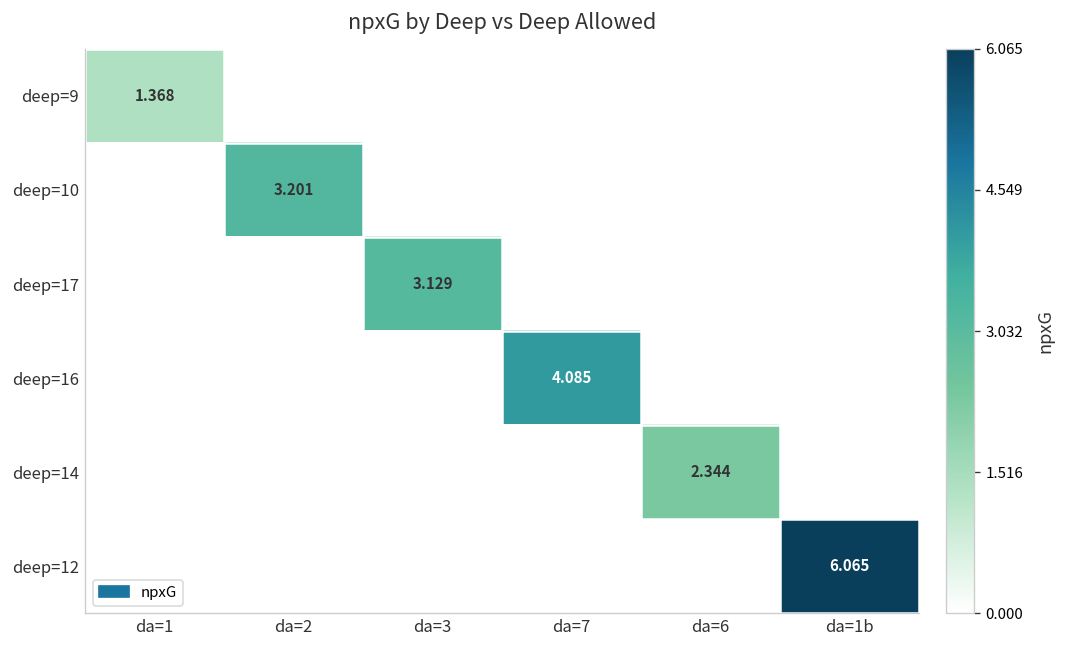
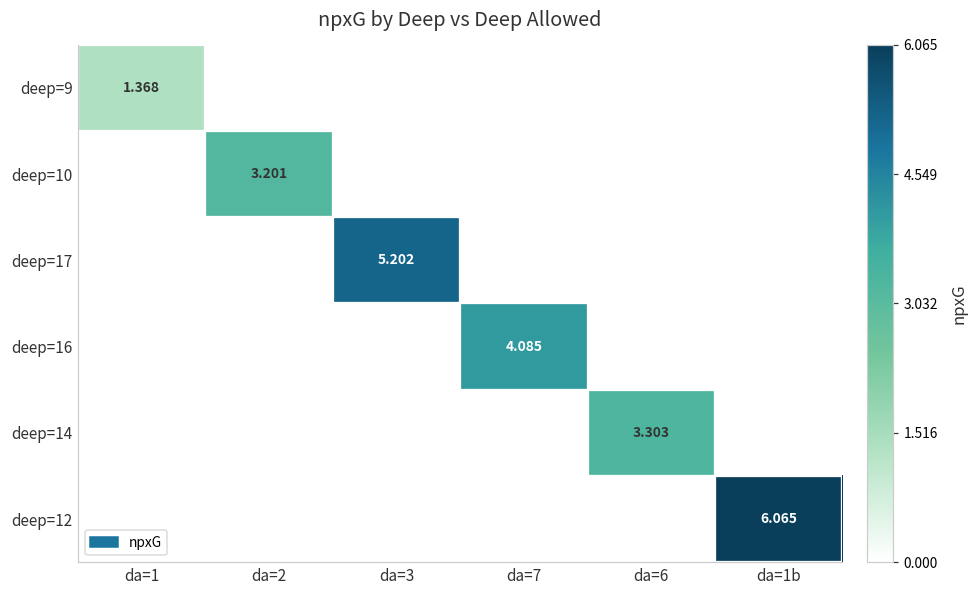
deep=17, da=3: 3.129 -> 5.202
deep=14, da=6: 2.344 -> 3.303
